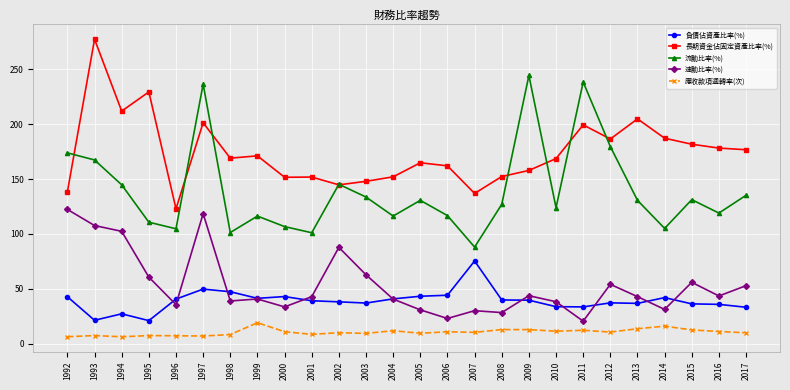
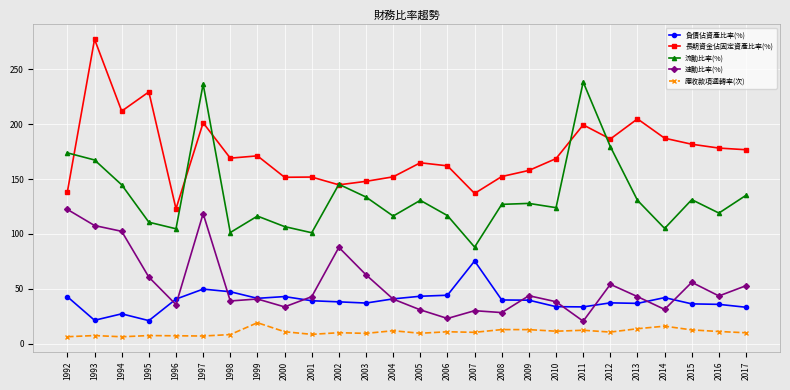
流動比率(%), 2009: 244 -> 128
